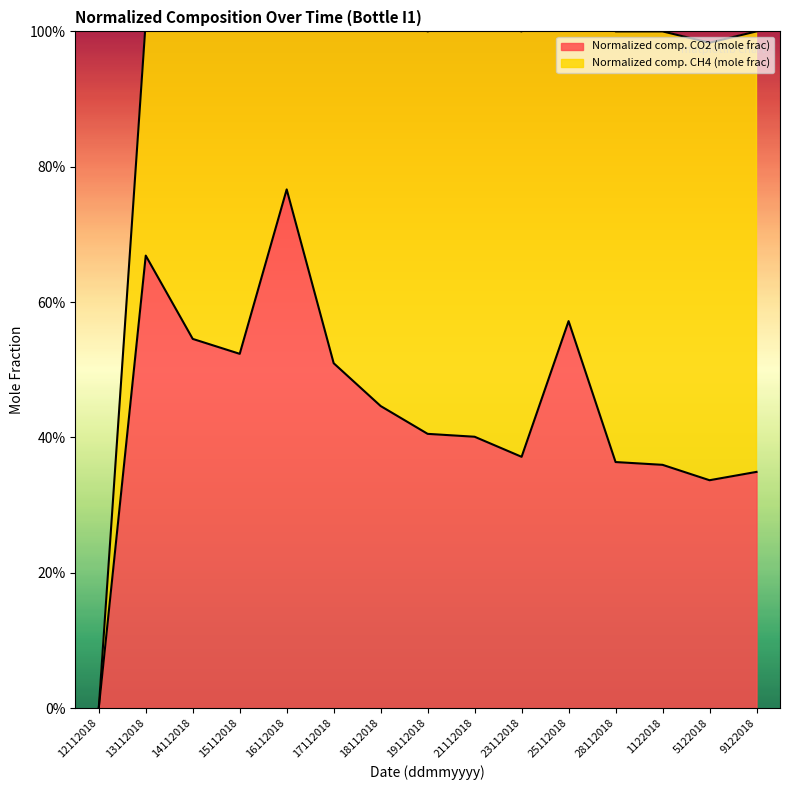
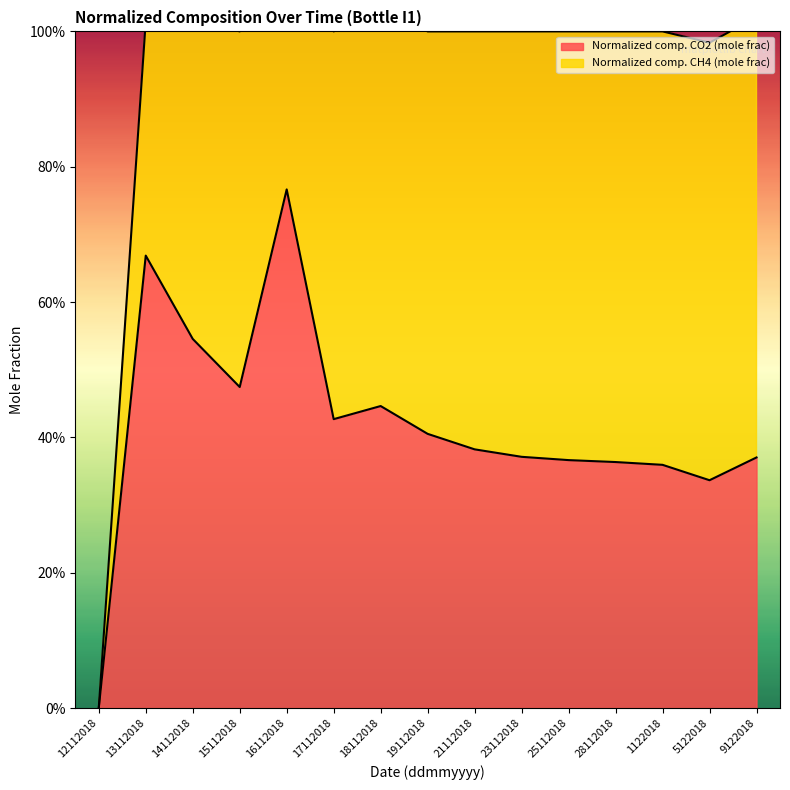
Normalized comp. CO2 (mole frac), 15112018: 52% -> 47%
Normalized comp. CO2 (mole frac), 17112018: 51% -> 43%
Normalized comp. CO2 (mole frac), 21112018: 40% -> 38%
Normalized comp. CO2 (mole frac), 25112018: 57% -> 37%
Normalized comp. CO2 (mole frac), 9122018: 35% -> 37%
